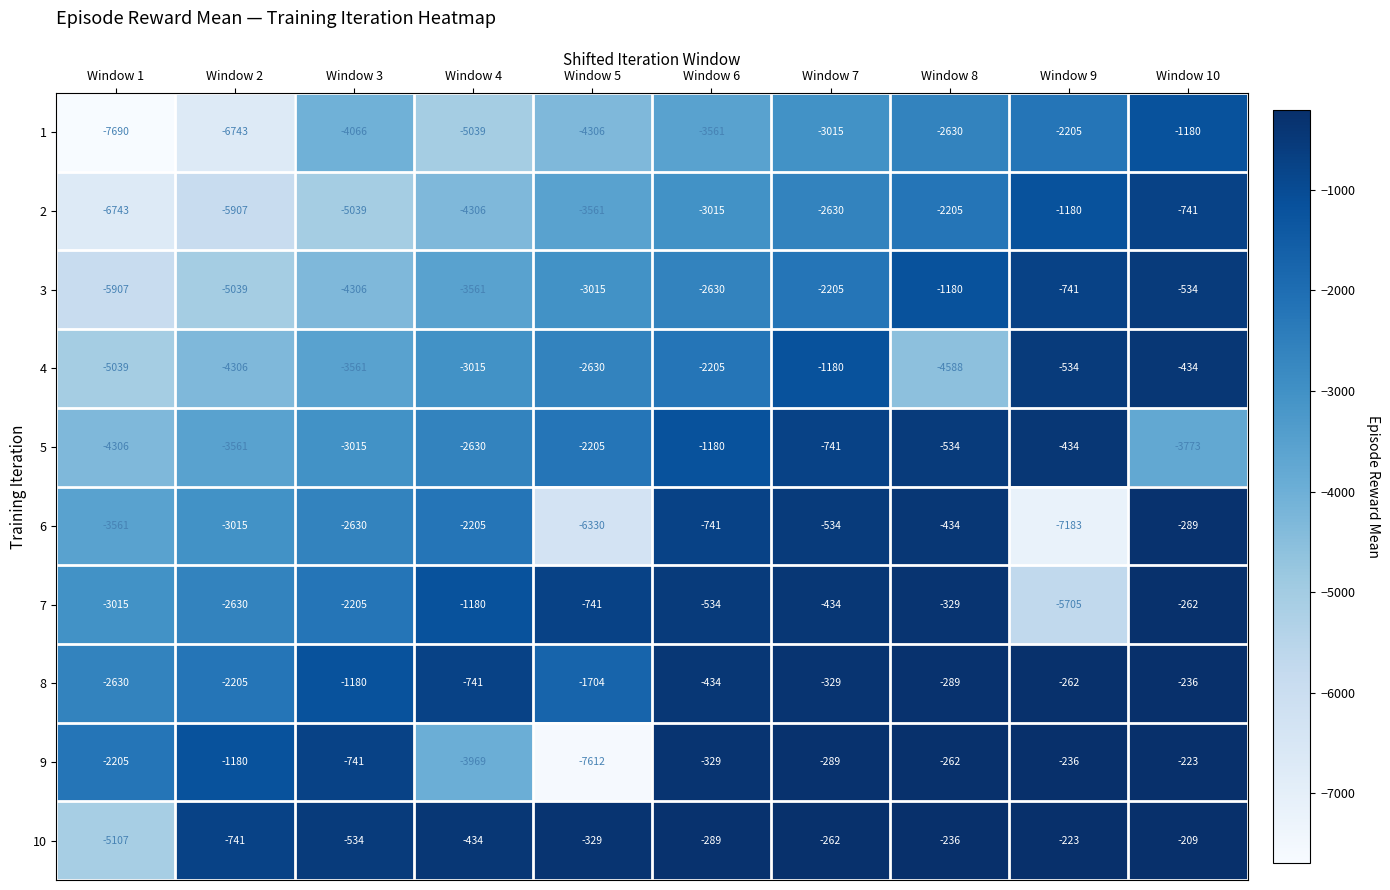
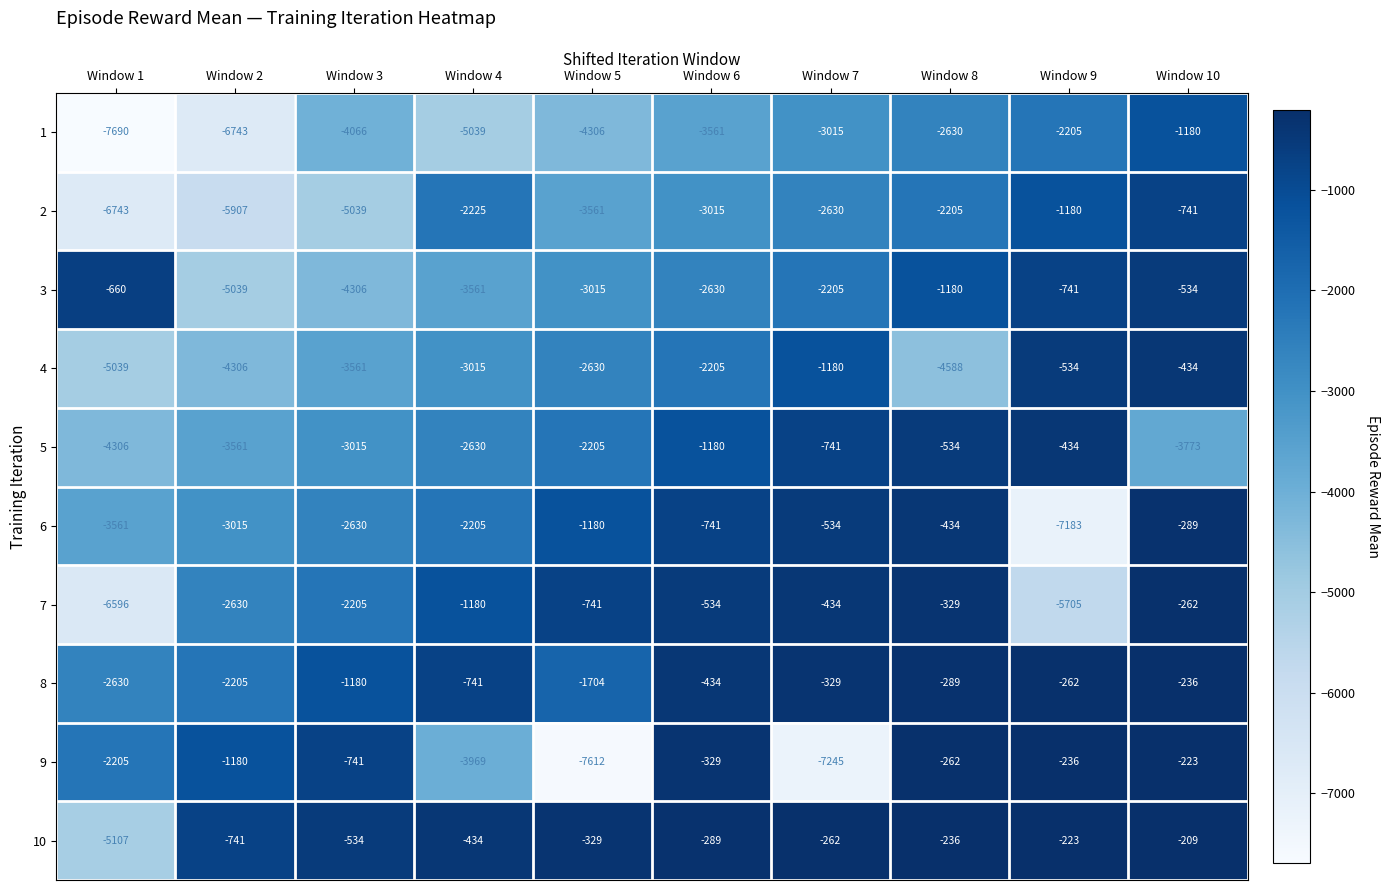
2, Window 4: -4306 -> -2225
3, Window 1: -5907 -> -660
6, Window 5: -6330 -> -1180
7, Window 1: -3015 -> -6596
9, Window 7: -289 -> -7245
